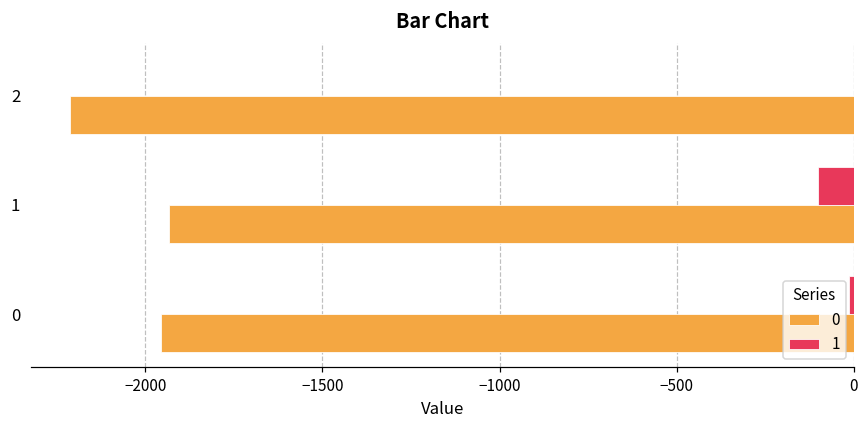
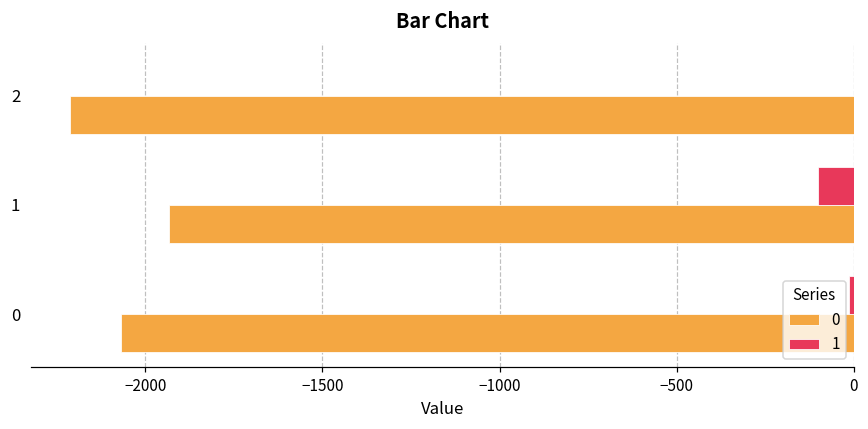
0, 0: -1960 -> -2070
